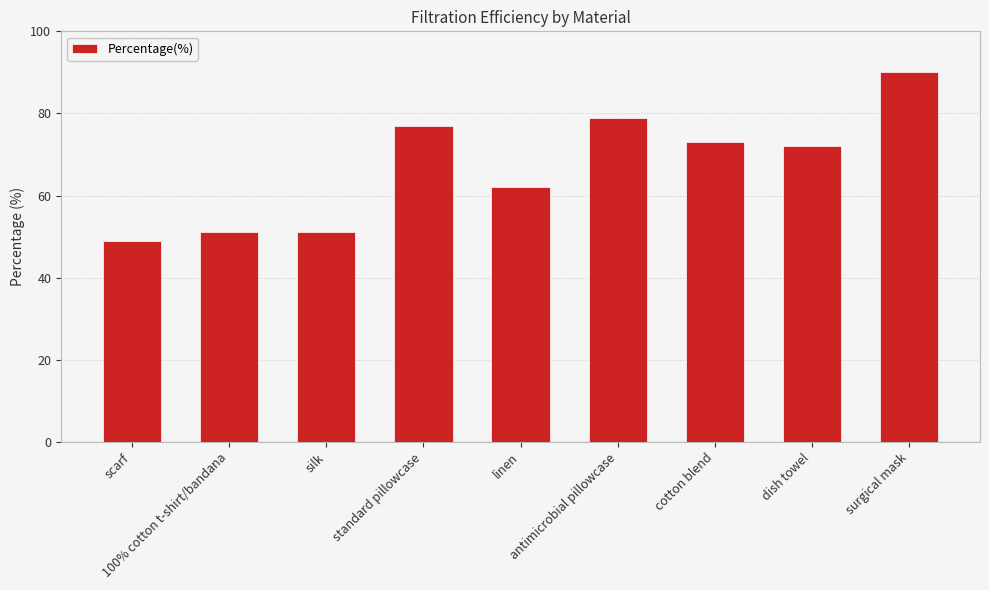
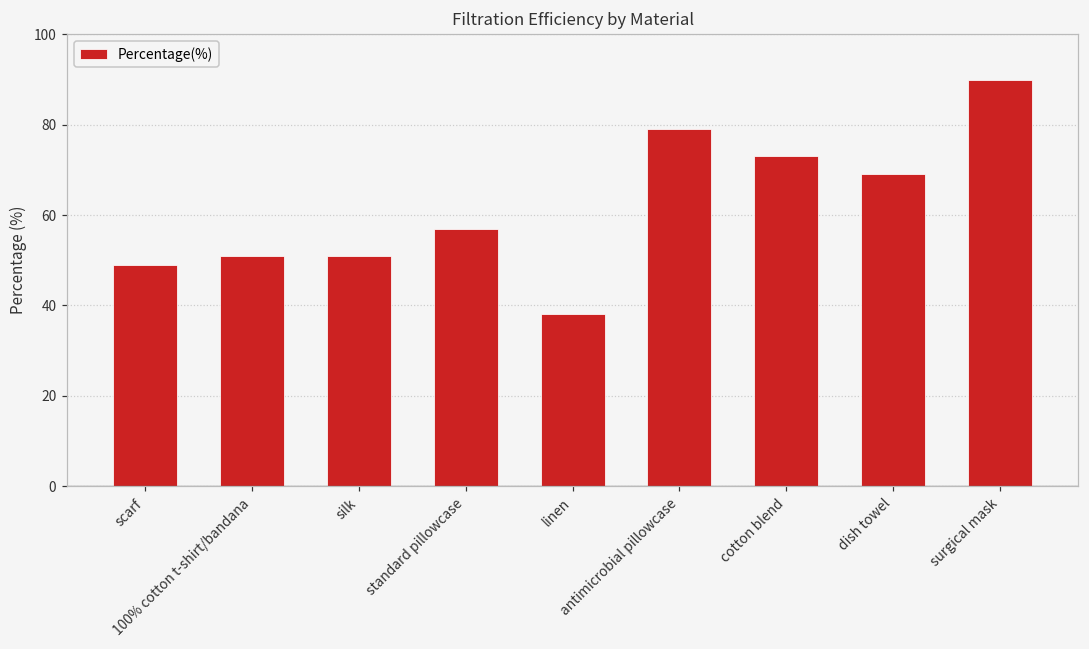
standard pillowcase: 77 -> 57
linen: 62 -> 38
dish towel: 72 -> 69
